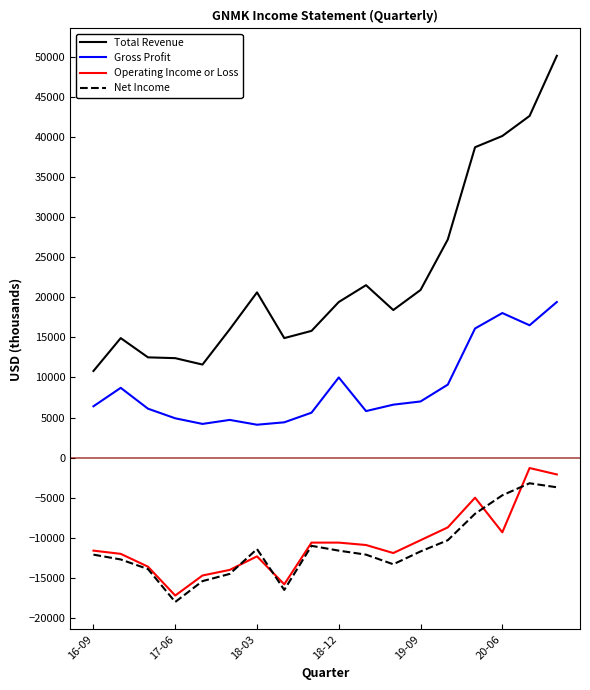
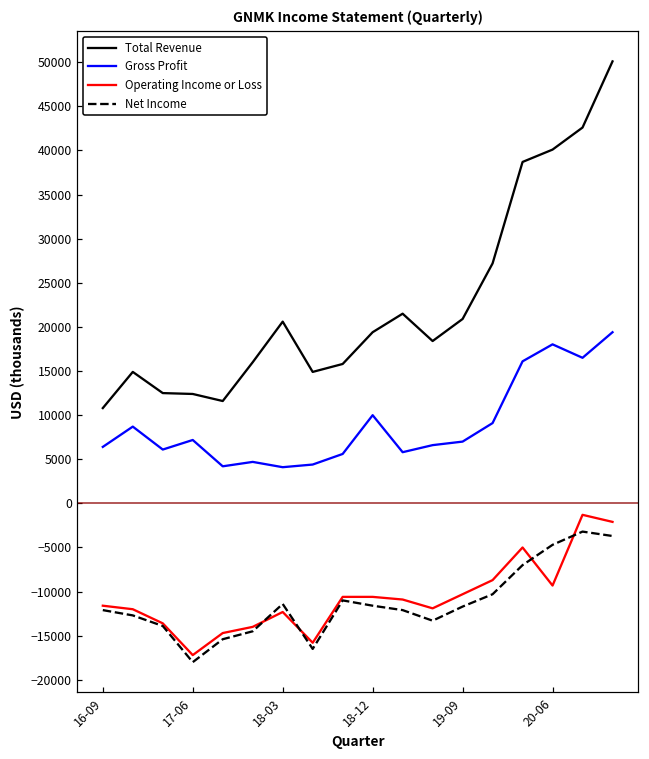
Gross Profit, 17-06: 5000 -> 7000
